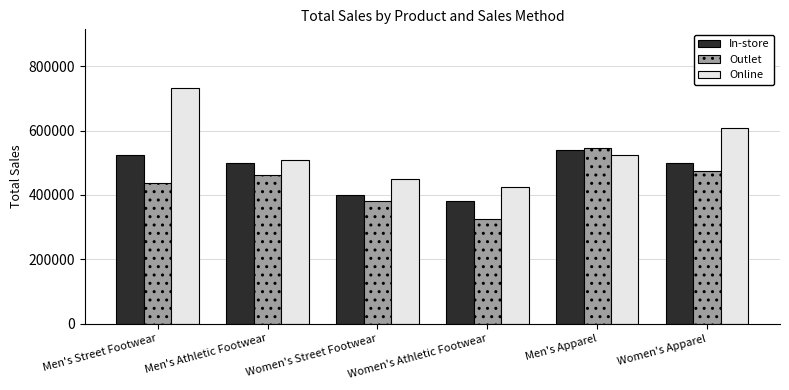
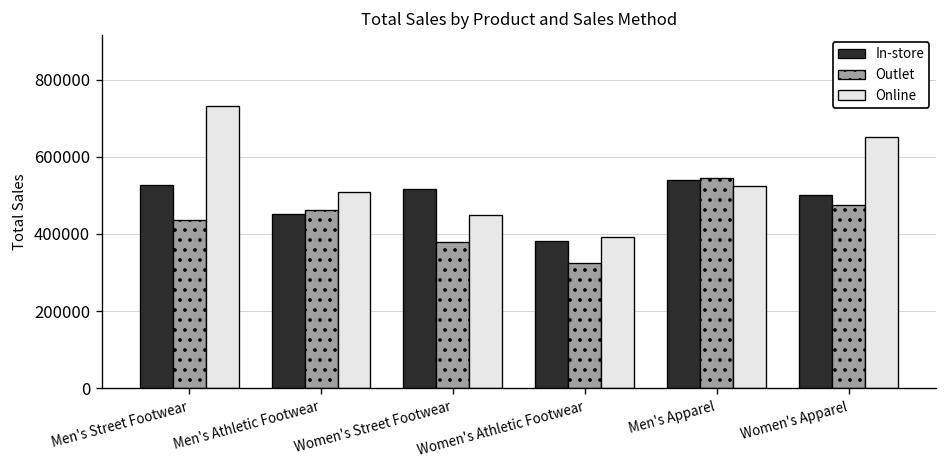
In-store, Men's Athletic Footwear: 500000 -> 450000
In-store, Women's Street Footwear: 400000 -> 520000
Online, Women's Athletic Footwear: 430000 -> 390000
Online, Women's Apparel: 610000 -> 650000
